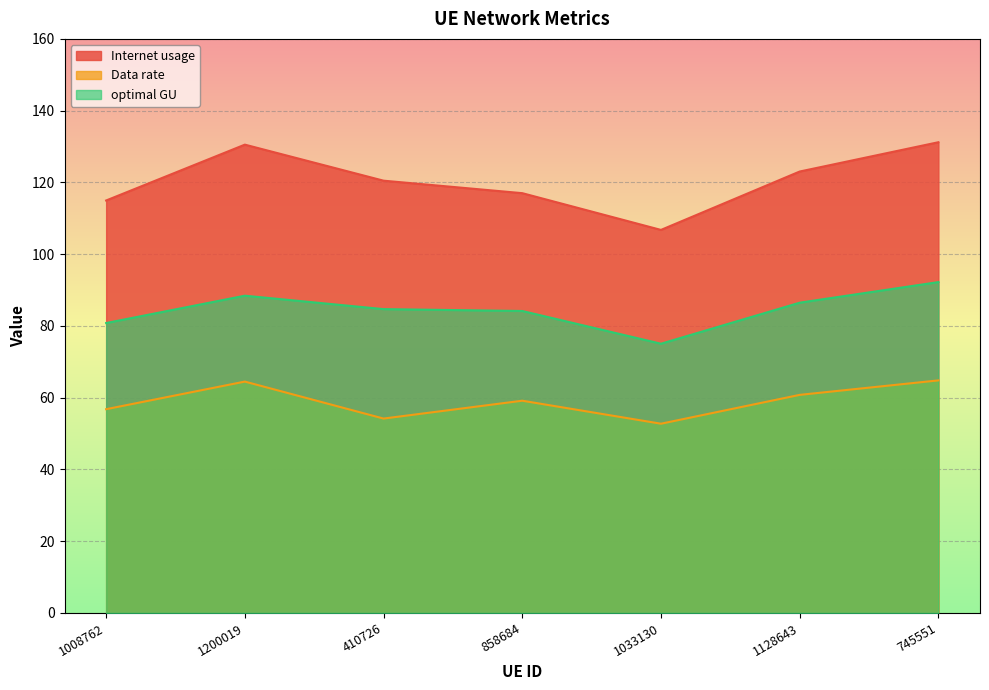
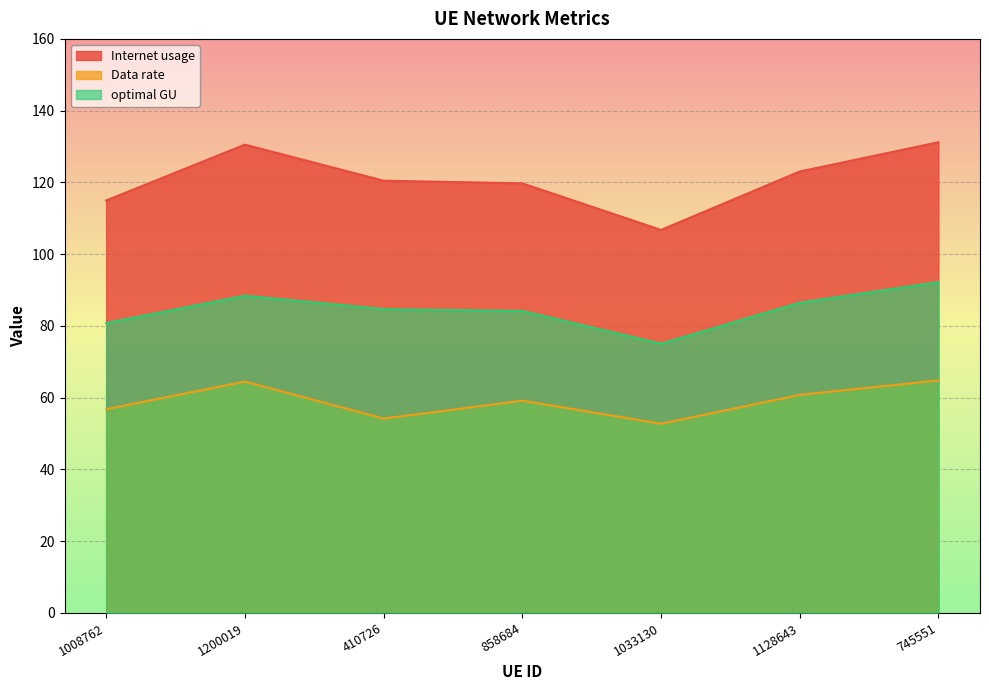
Internet usage, 858684: 117 -> 120
